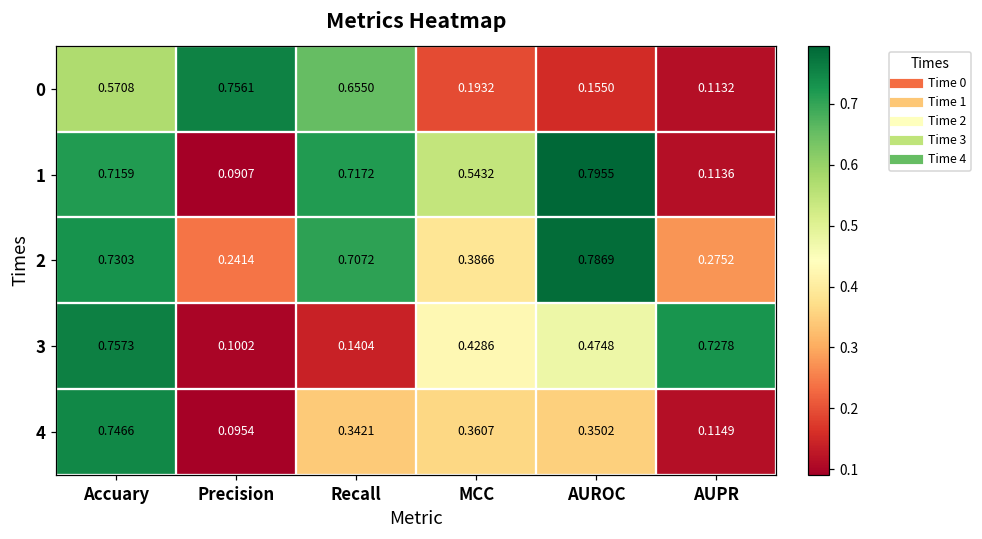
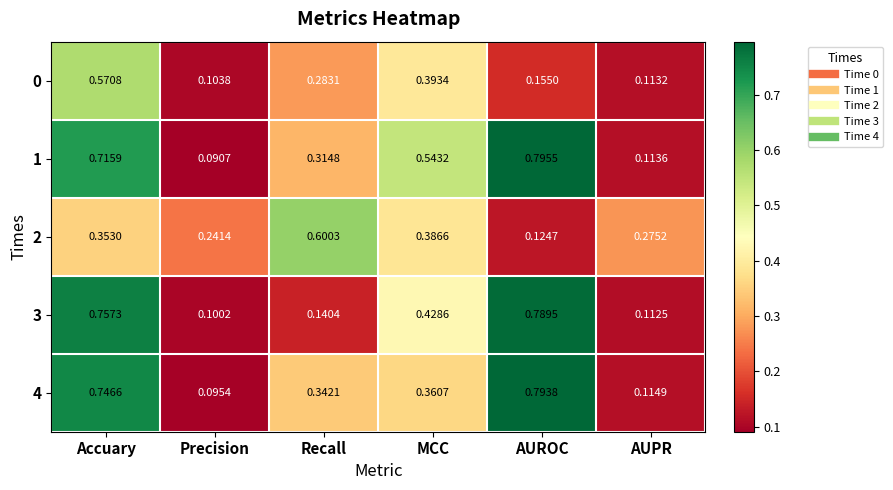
0, Precision: 0.7561 -> 0.1038
0, Recall: 0.6550 -> 0.2831
0, MCC: 0.1932 -> 0.3934
1, Recall: 0.7172 -> 0.3148
2, Accuary: 0.7303 -> 0.3530
2, Recall: 0.7072 -> 0.6003
2, AUROC: 0.7869 -> 0.1247
3, AUROC: 0.4748 -> 0.7895
3, AUPR: 0.7278 -> 0.1125
4, AUROC: 0.3502 -> 0.7938
